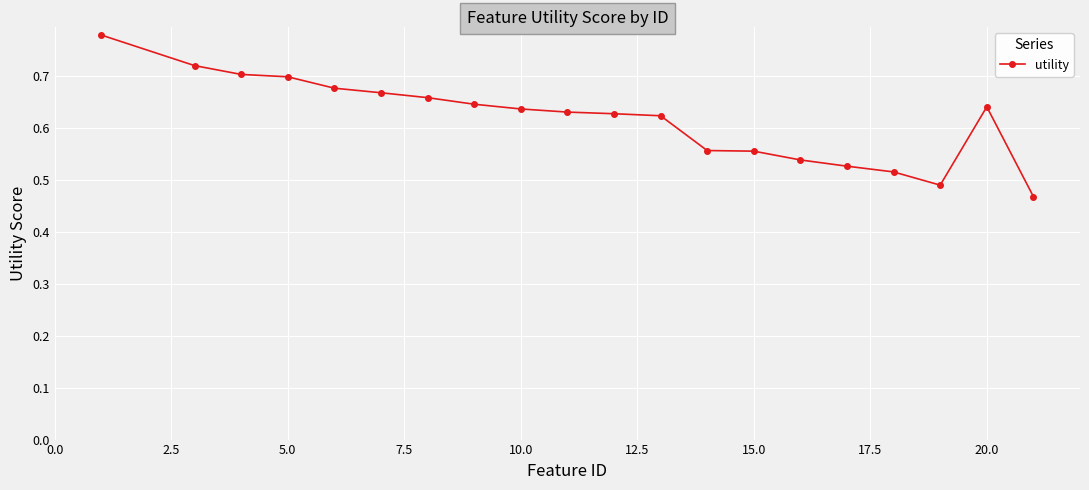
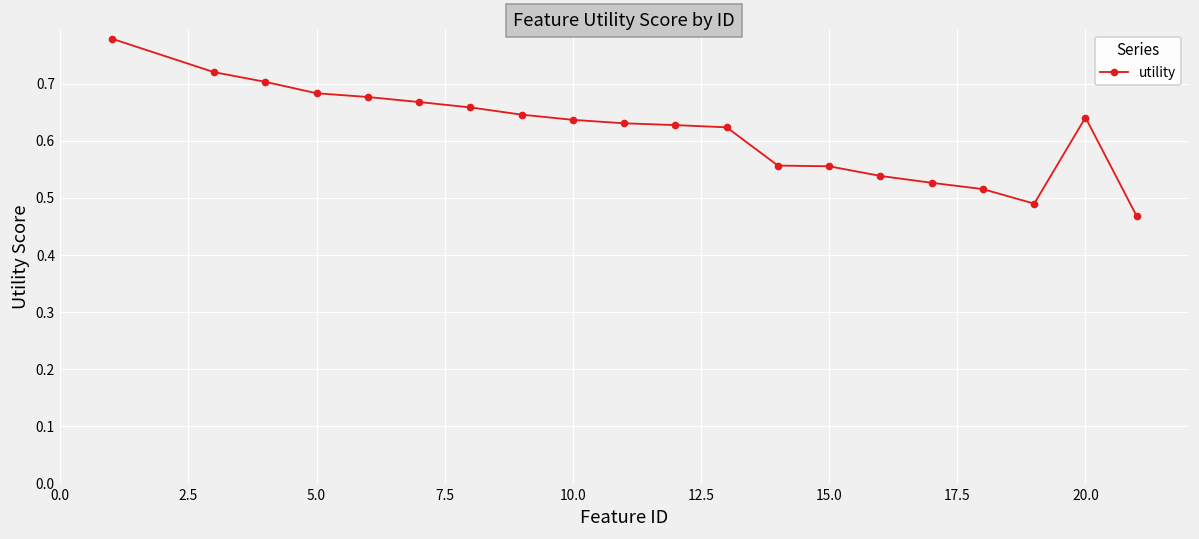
5.0: 0.70 -> 0.68
